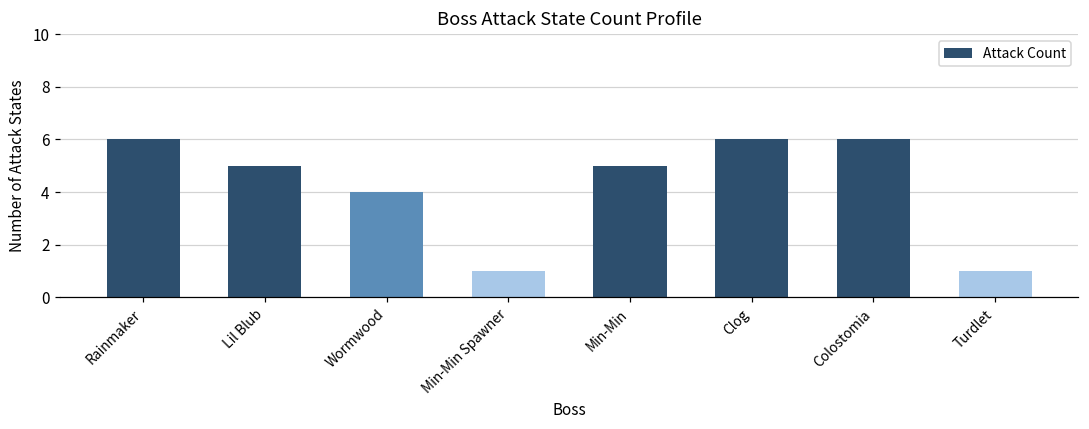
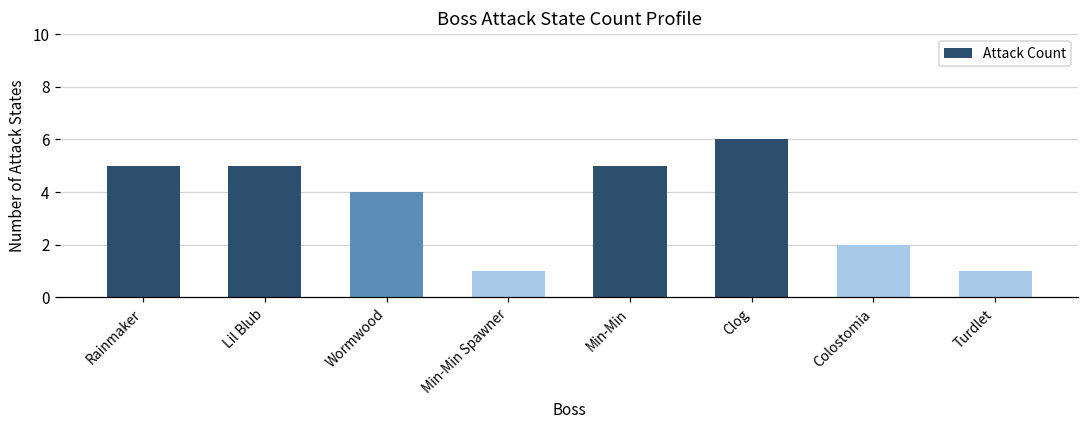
Rainmaker: 6 -> 5
Colostomia: 6 -> 2
